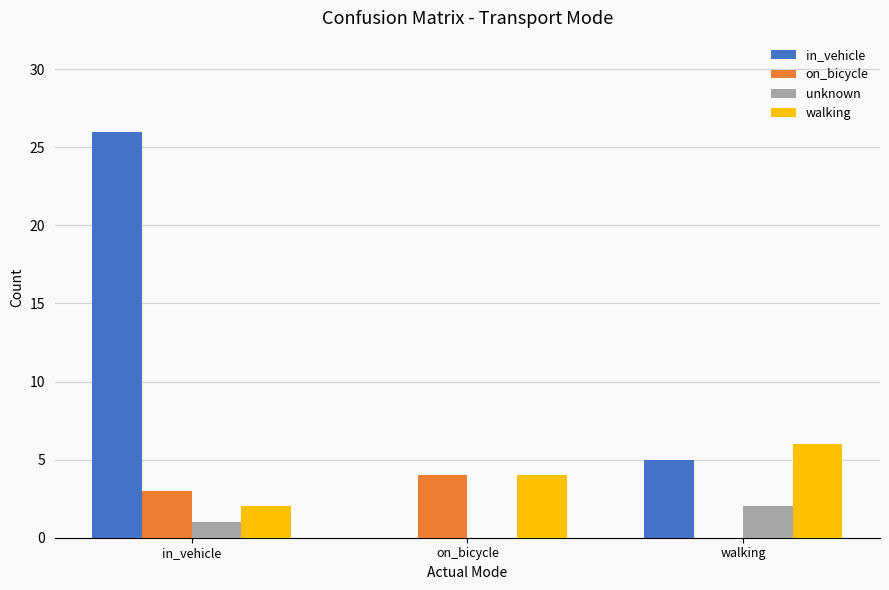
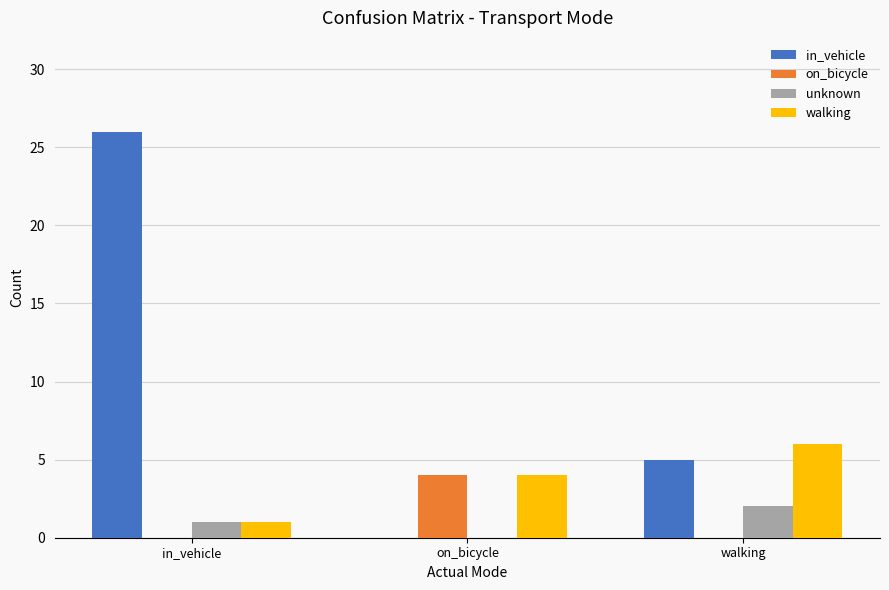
on_bicycle, in_vehicle: 3 -> 0
walking, in_vehicle: 2 -> 1
